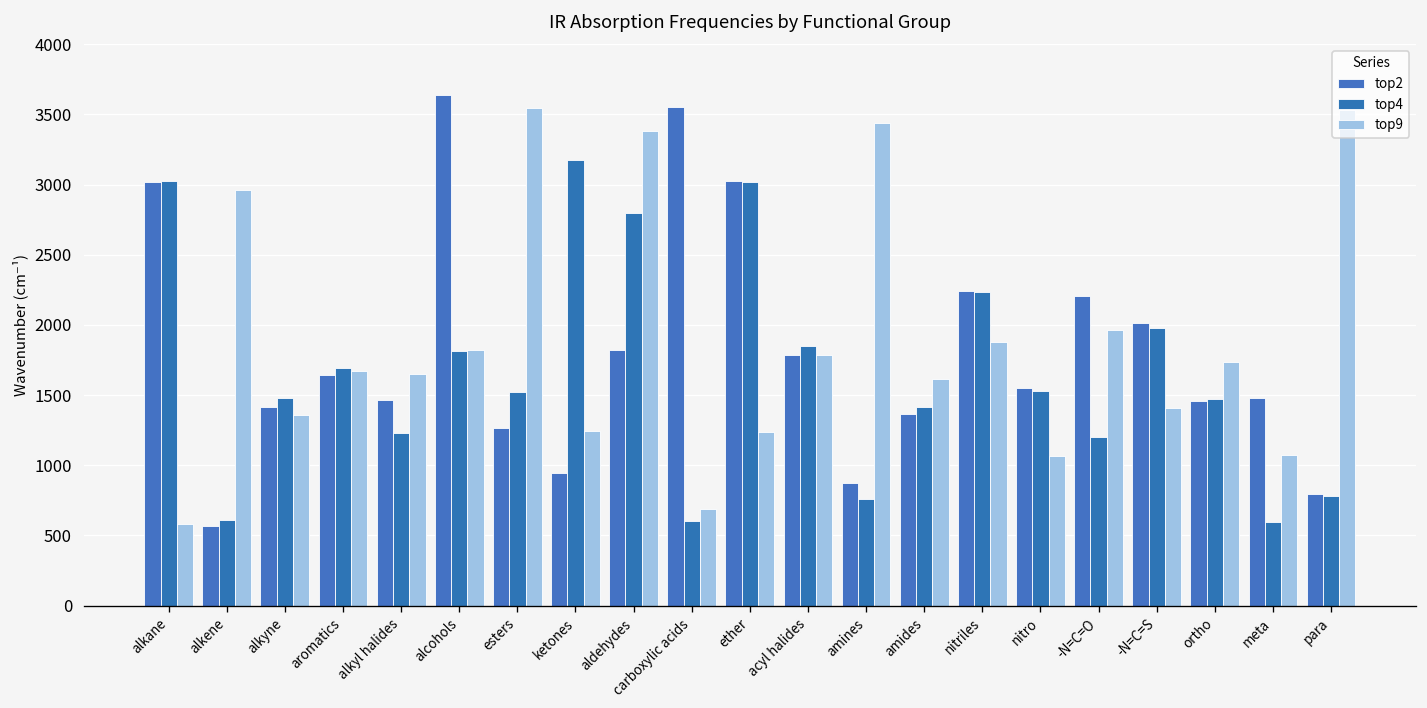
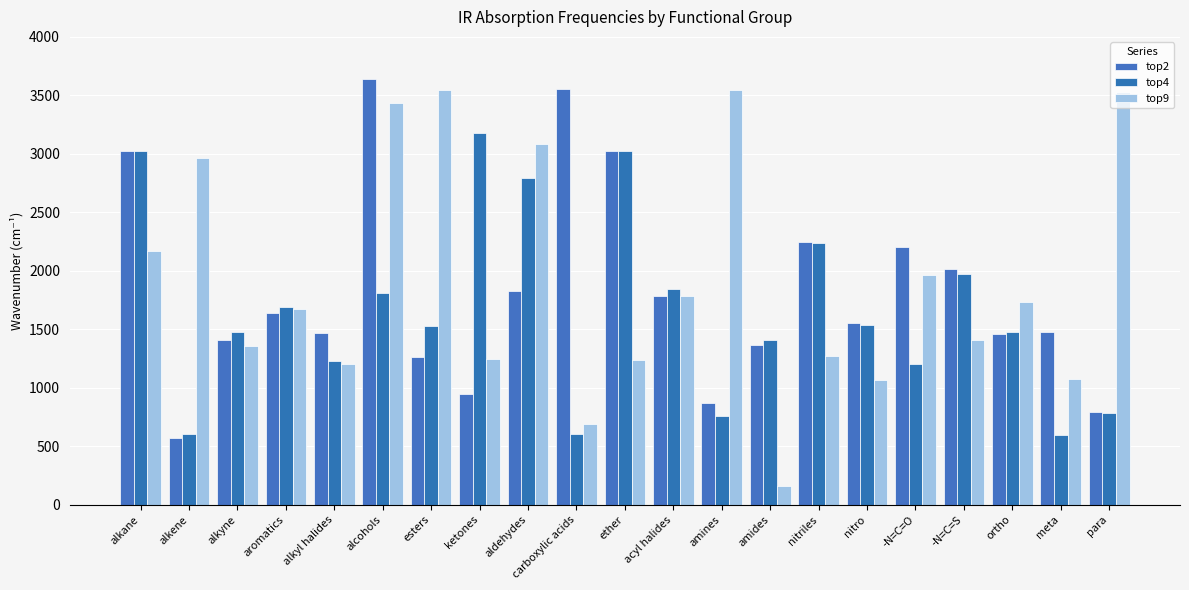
top9, alkane: 580 -> 2170
top9, alkyl halides: 1650 -> 1200
top9, alcohols: 1820 -> 3430
top9, aldehydes: 3380 -> 3080
top9, amines: 3440 -> 3550
top9, amides: 1610 -> 160
top9, nitriles: 1880 -> 1270
